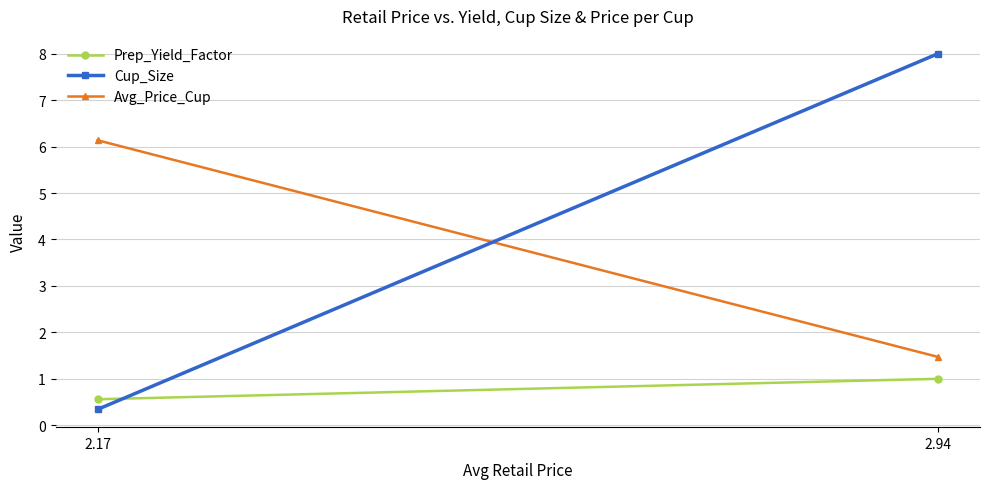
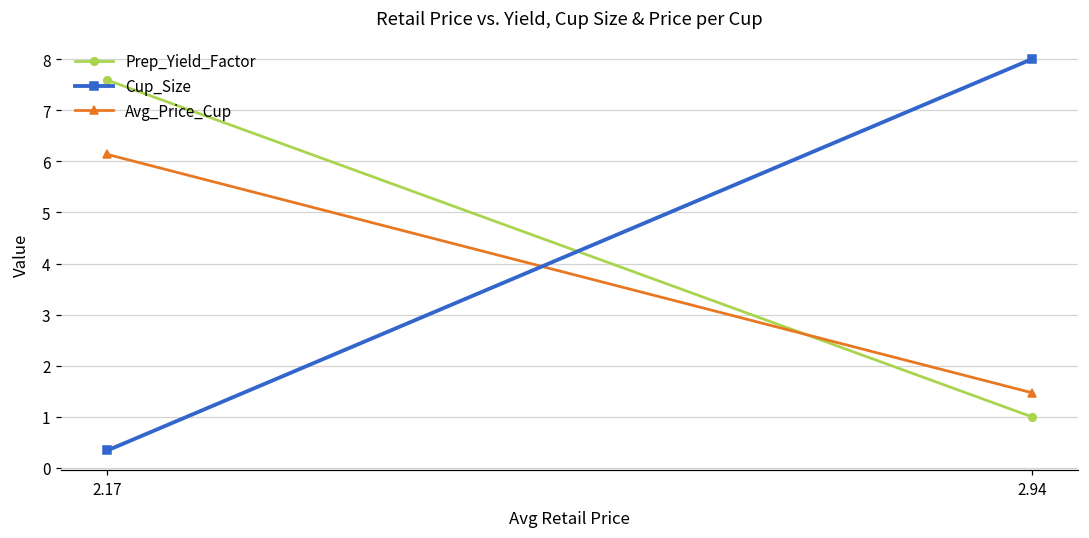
Prep_Yield_Factor, 2.17: 0.6 -> 7.6
